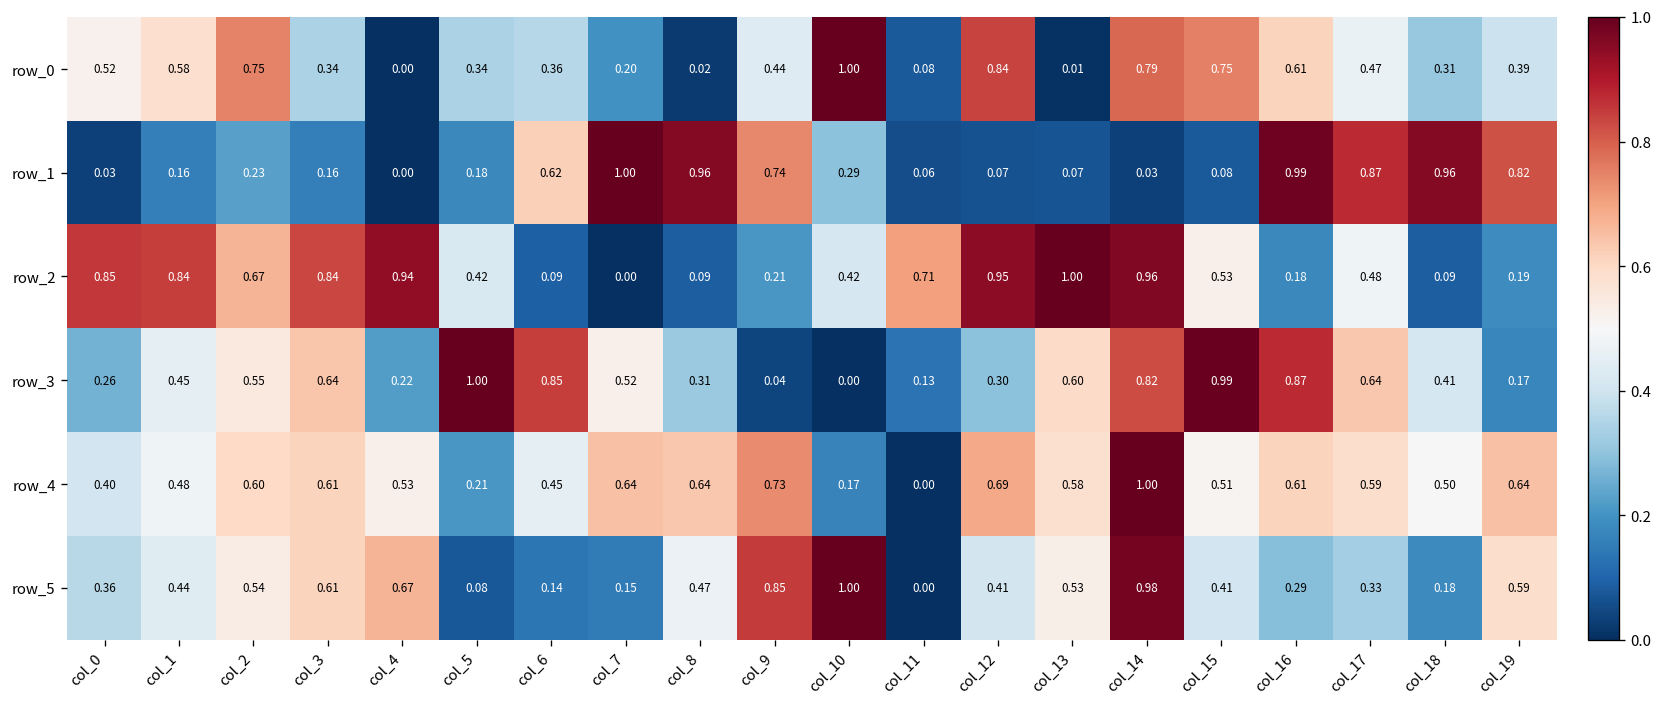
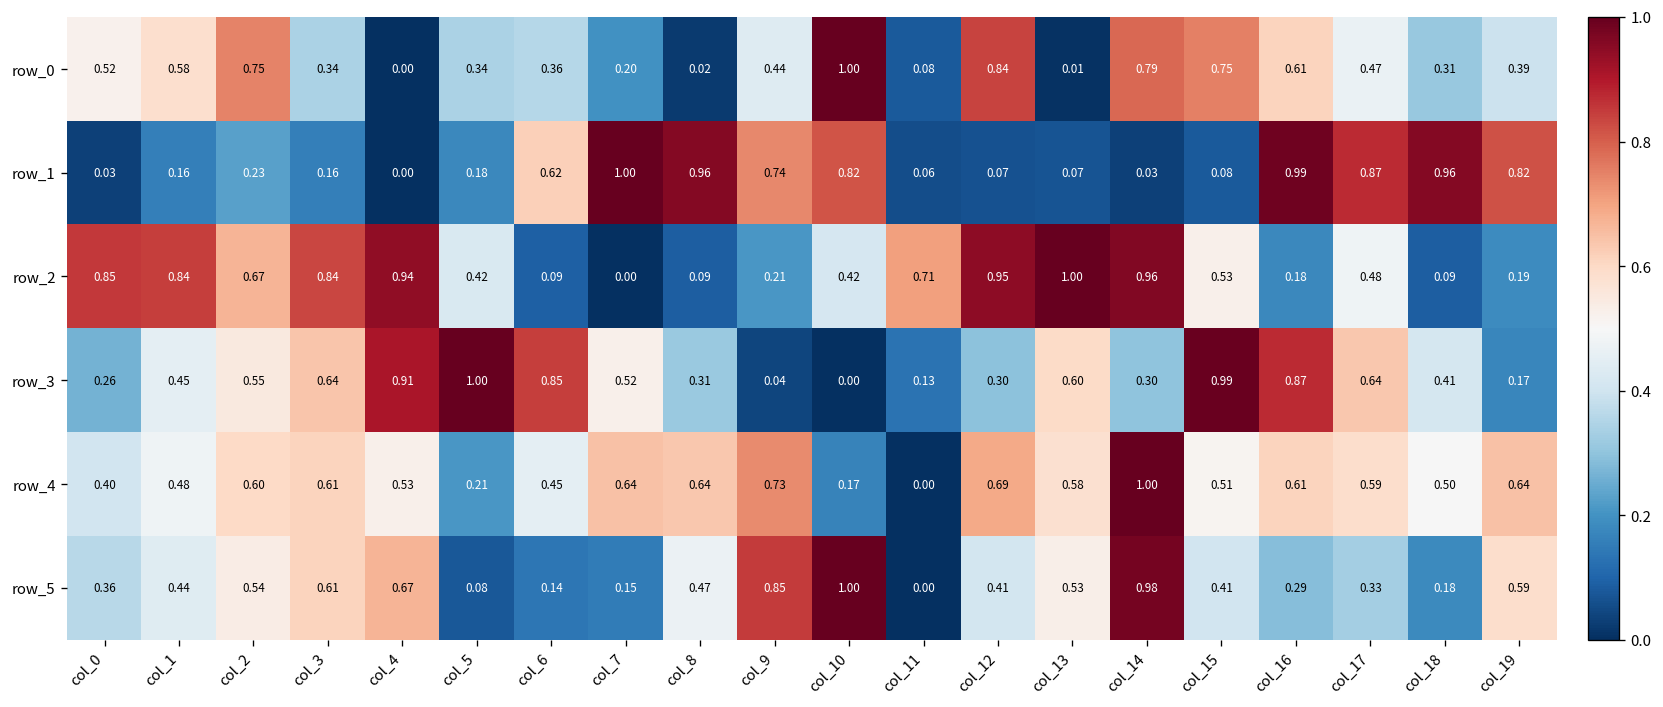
row_1, col_10: 0.29 -> 0.82
row_3, col_4: 0.22 -> 0.91
row_3, col_14: 0.82 -> 0.30
